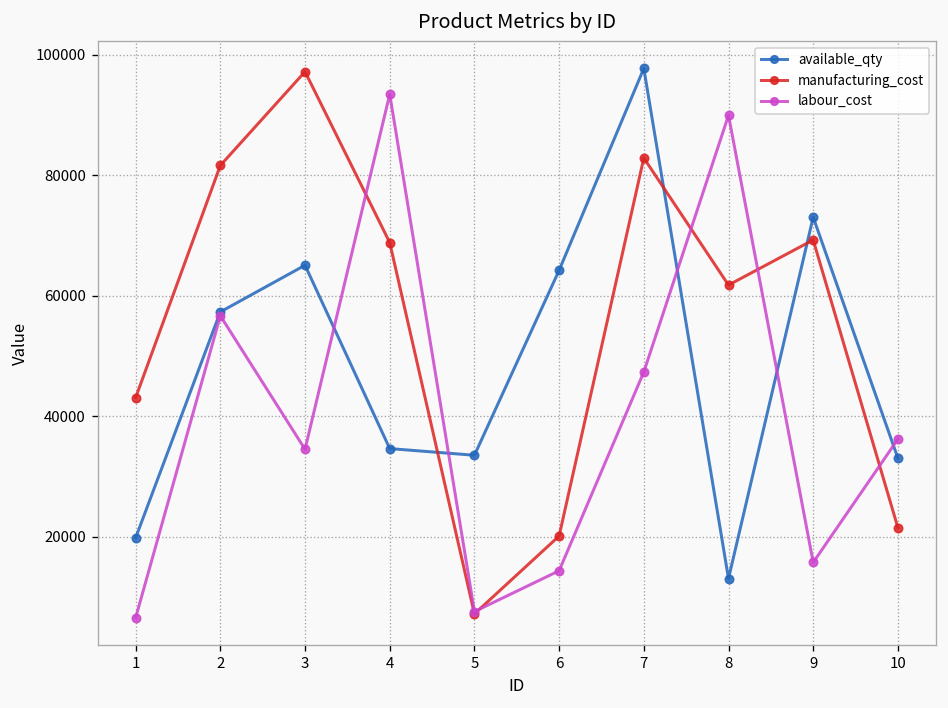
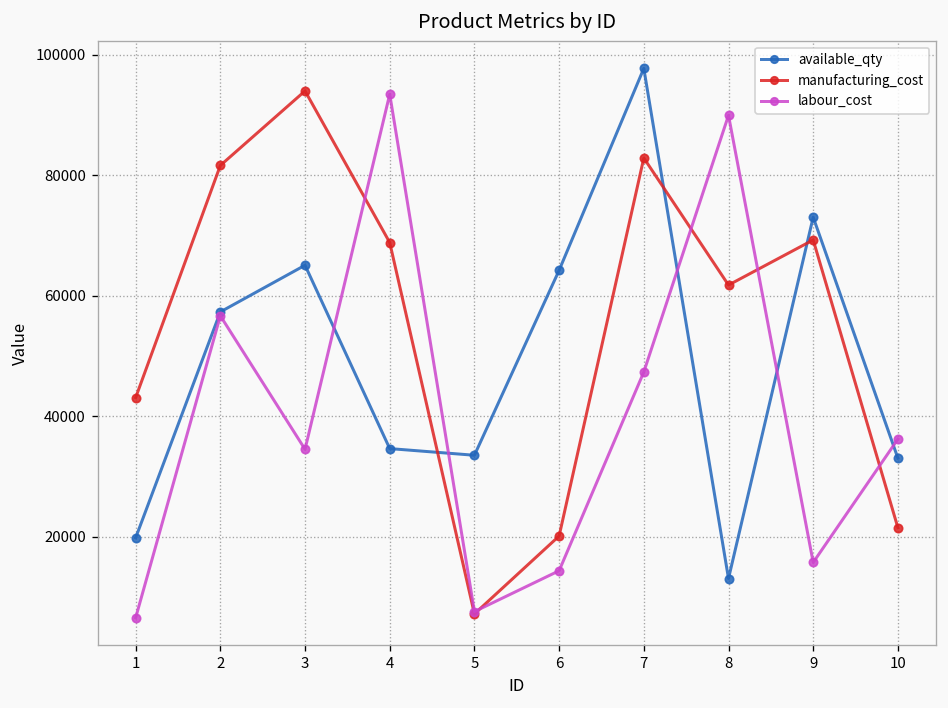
manufacturing_cost, 3: 97000 -> 94000
